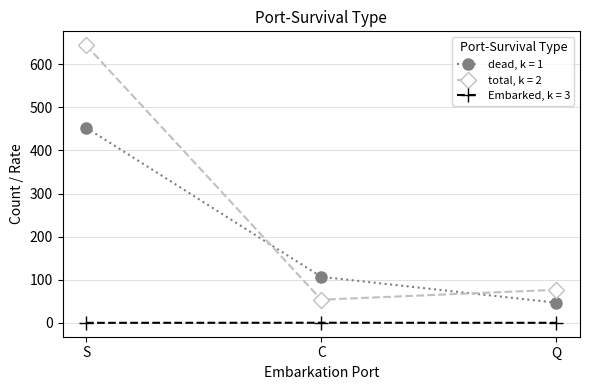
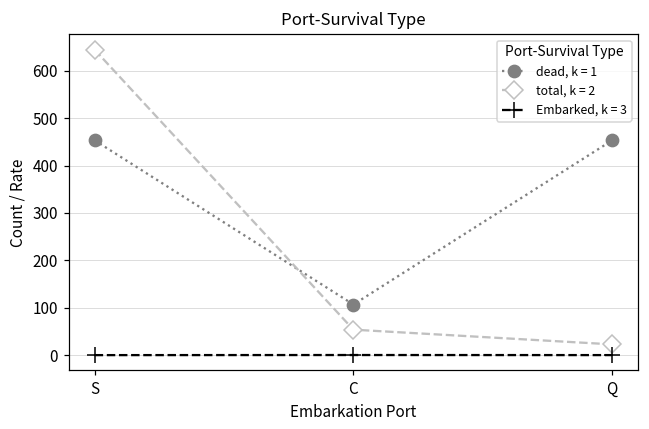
dead, k = 1, Q: 50 -> 450
total, k = 2, Q: 80 -> 20
